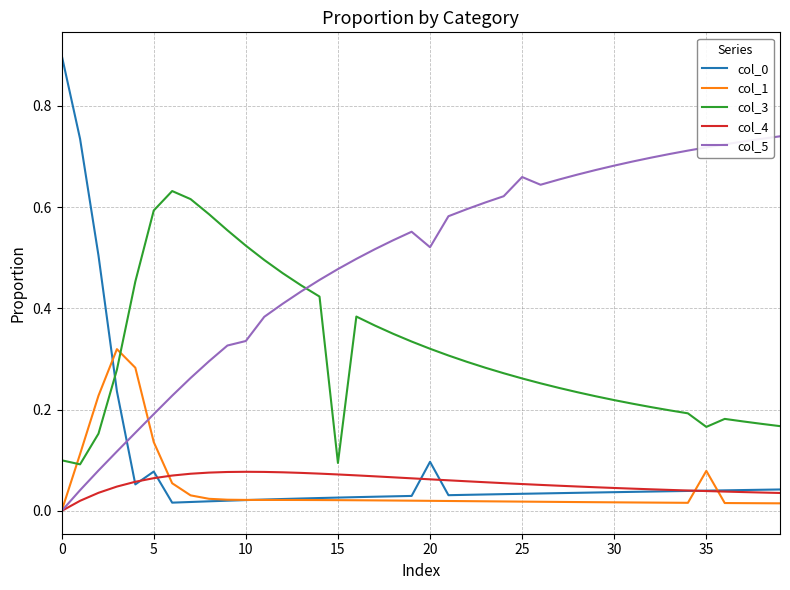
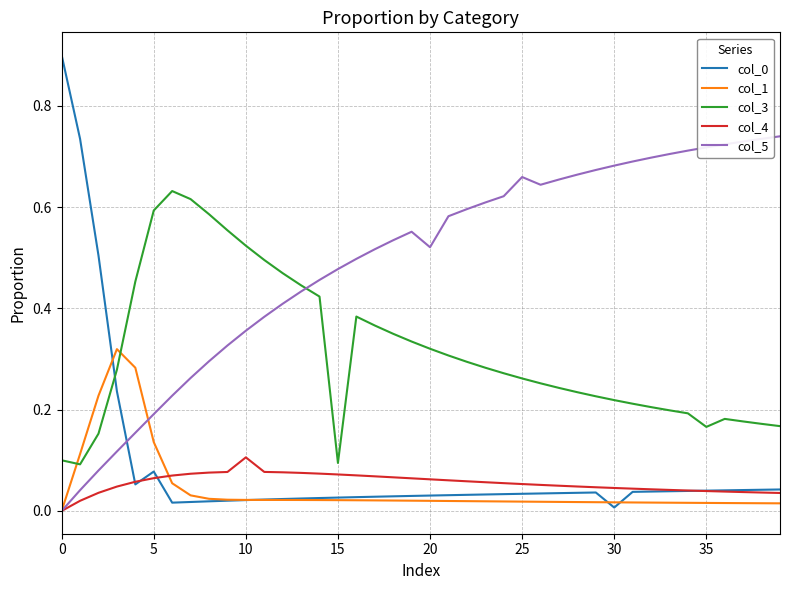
col_4, 10: 0.08 -> 0.11
col_5, 10: 0.34 -> 0.36
col_0, 20: 0.10 -> 0.03
col_0, 30: 0.04 -> 0.01
col_1, 35: 0.08 -> 0.02
